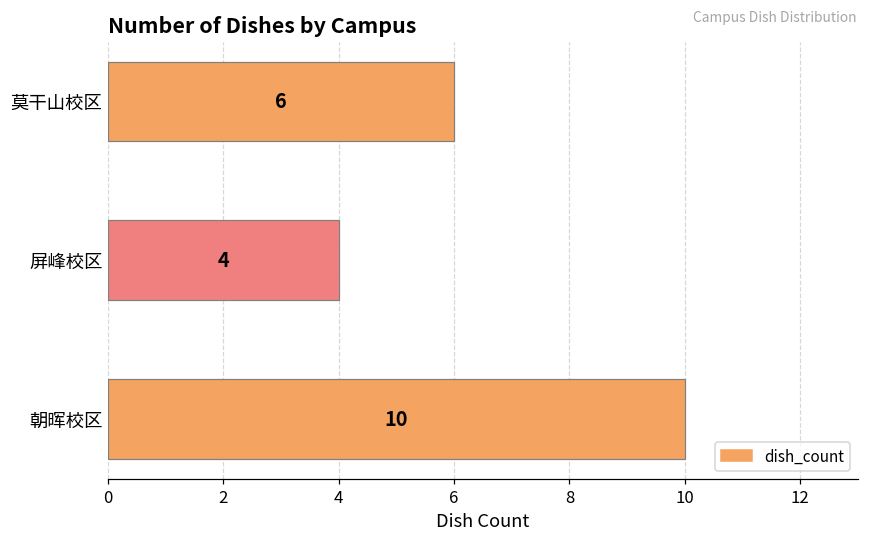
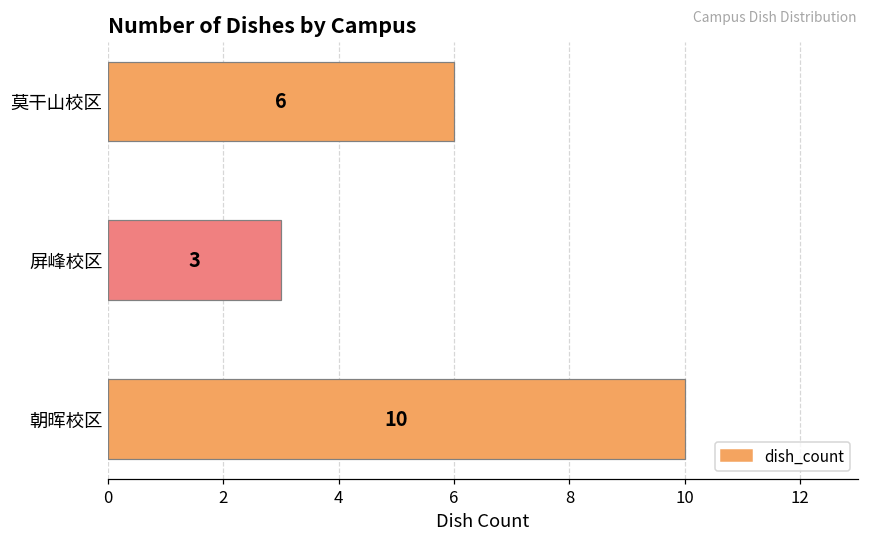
屏峰校区: 4 -> 3
